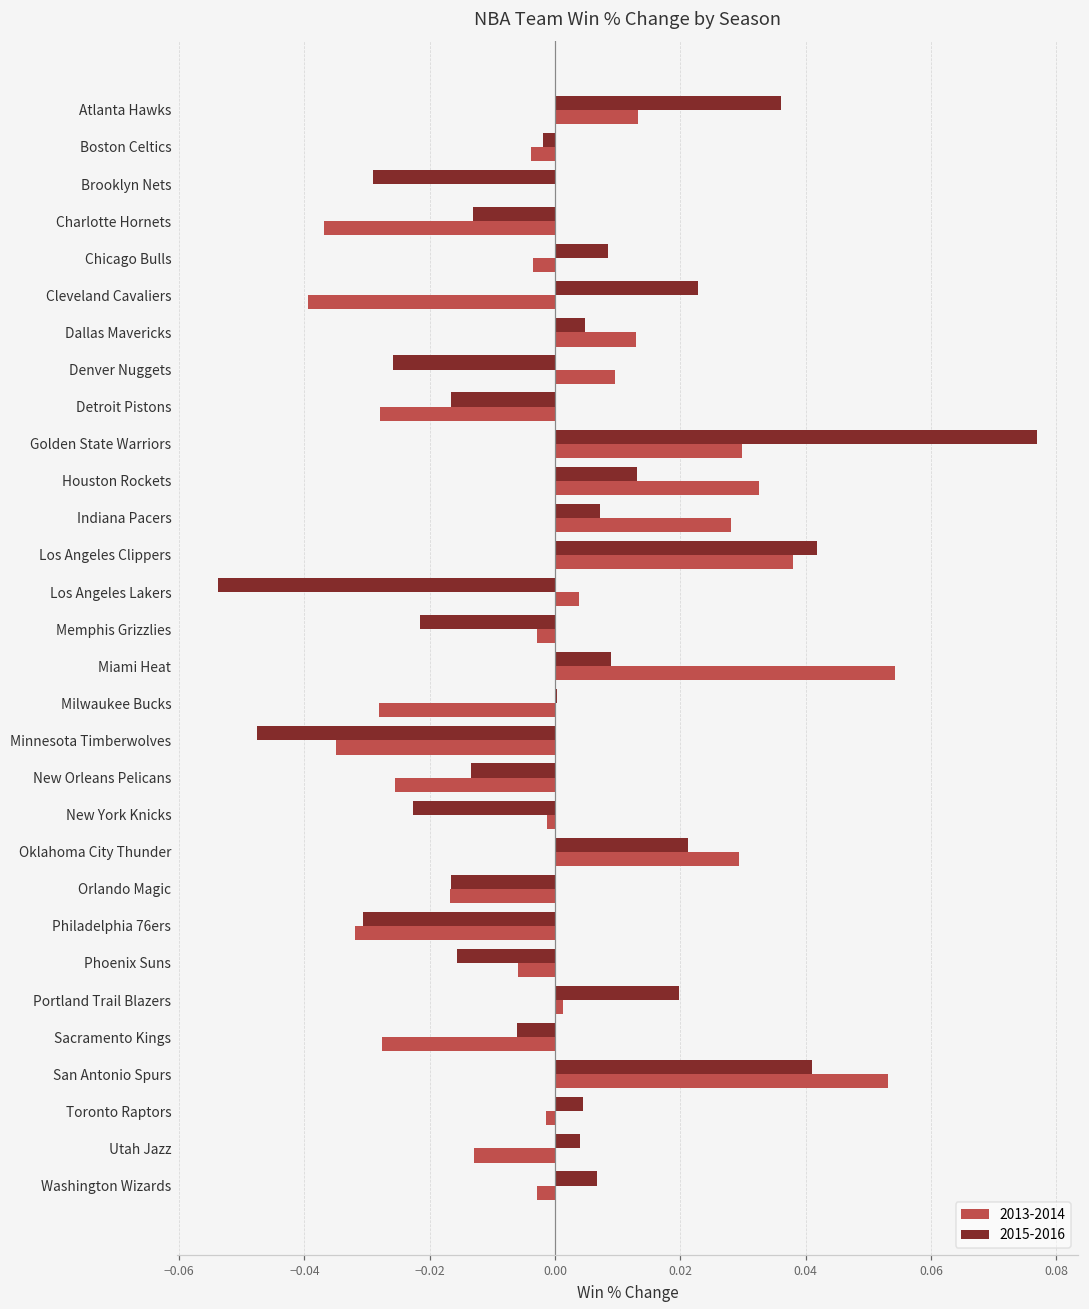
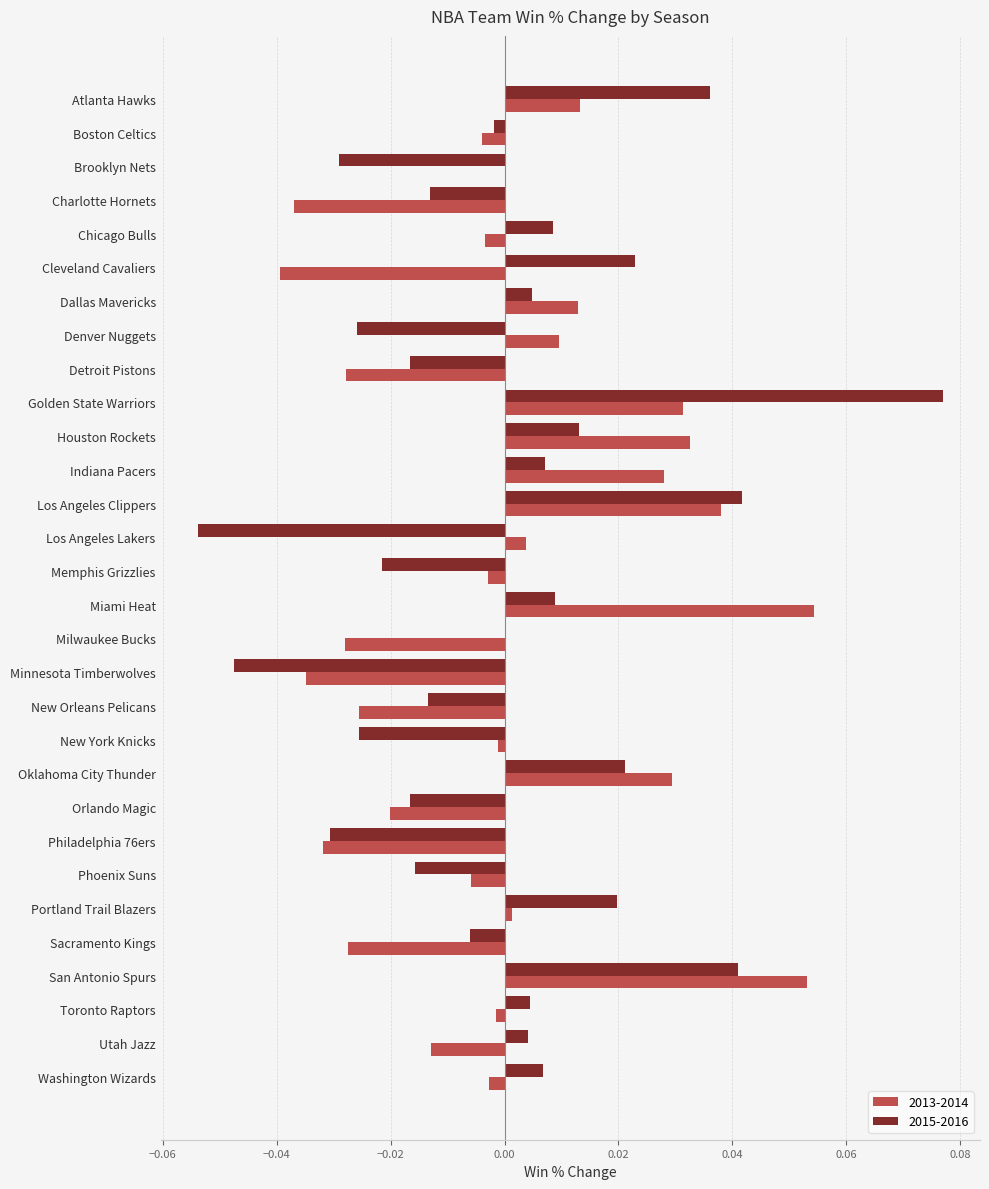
2013-2014, Golden State Warriors: 0.030 -> 0.031
2015-2016, New York Knicks: -0.023 -> -0.026
2013-2014, Orlando Magic: -0.017 -> -0.020
